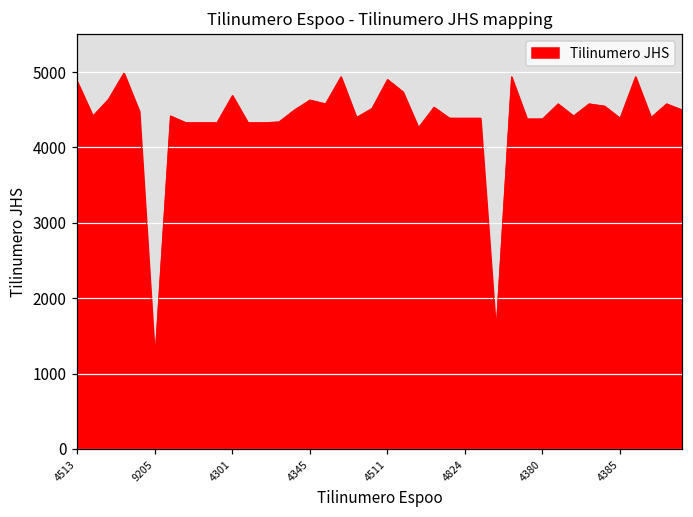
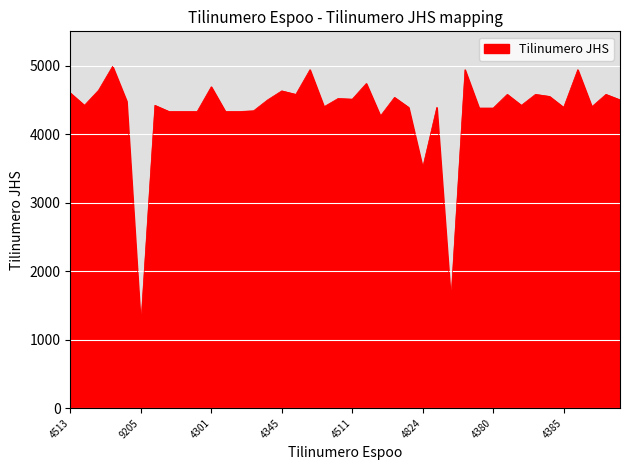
4513: 4900 -> 4600
4511: 4900 -> 4500
4824: 4400 -> 3500
